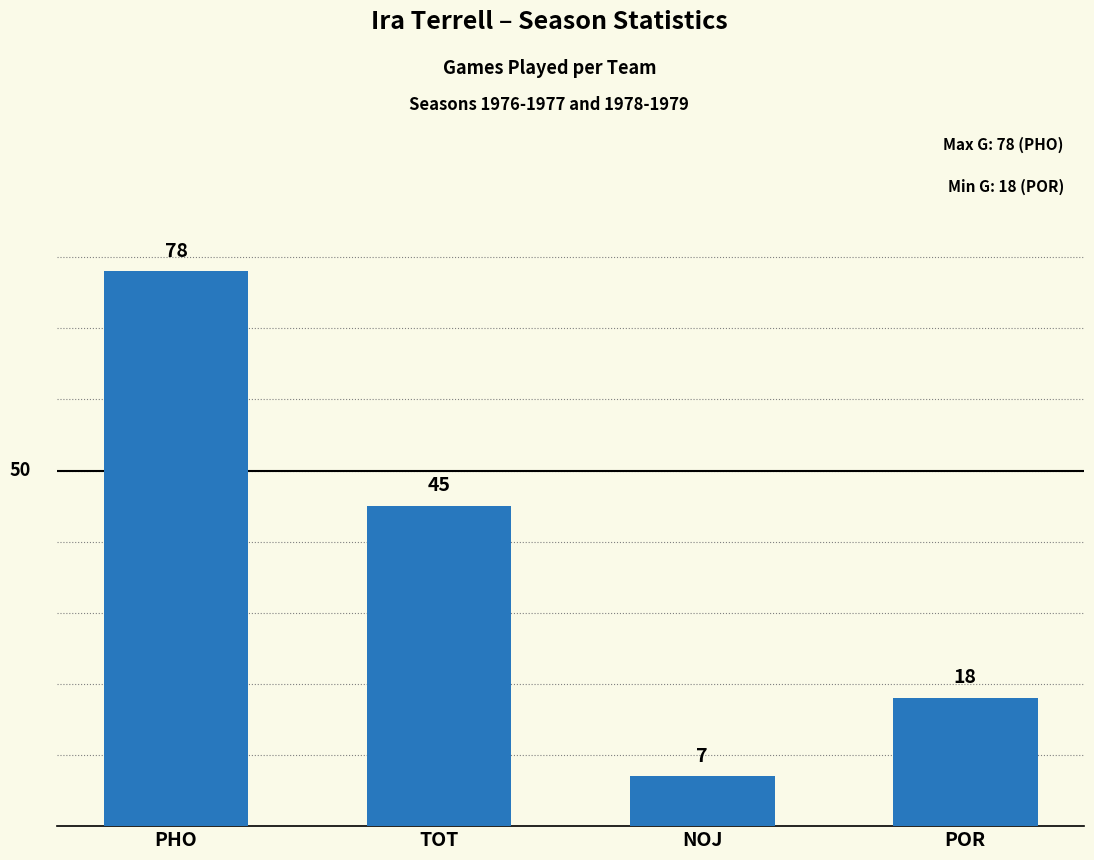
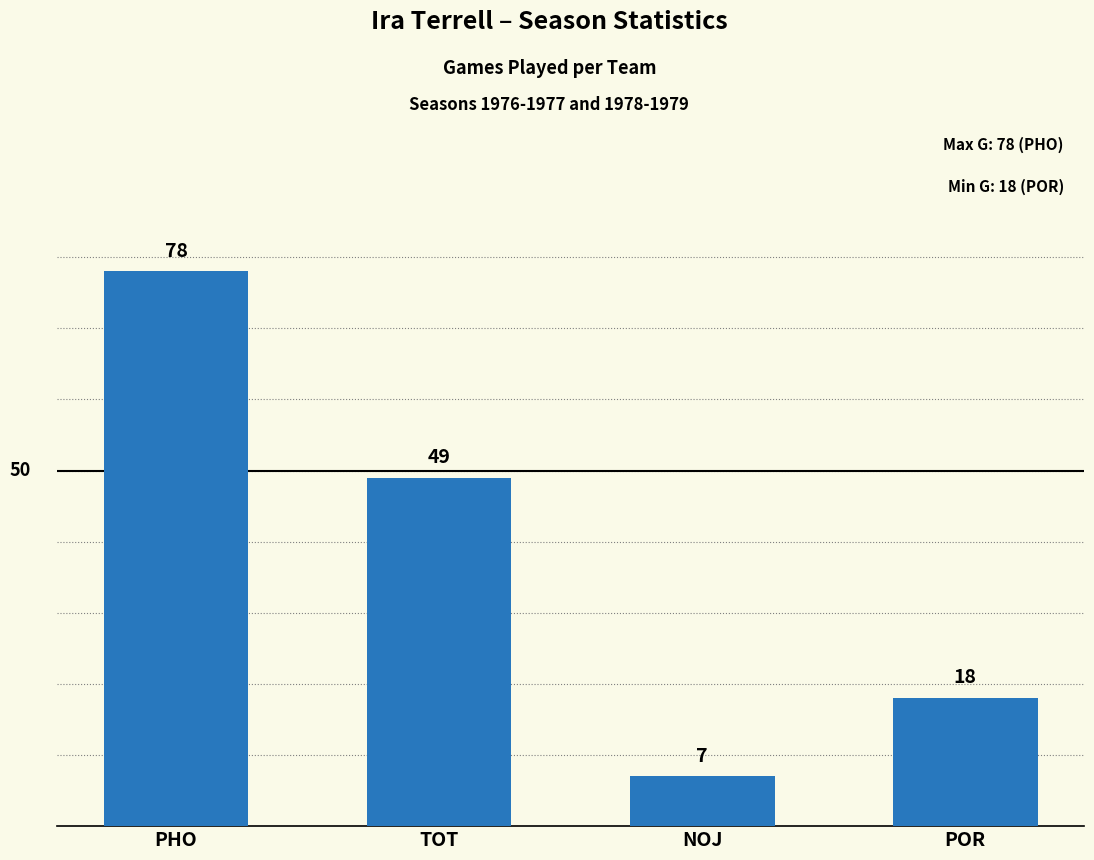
TOT: 45 -> 49
